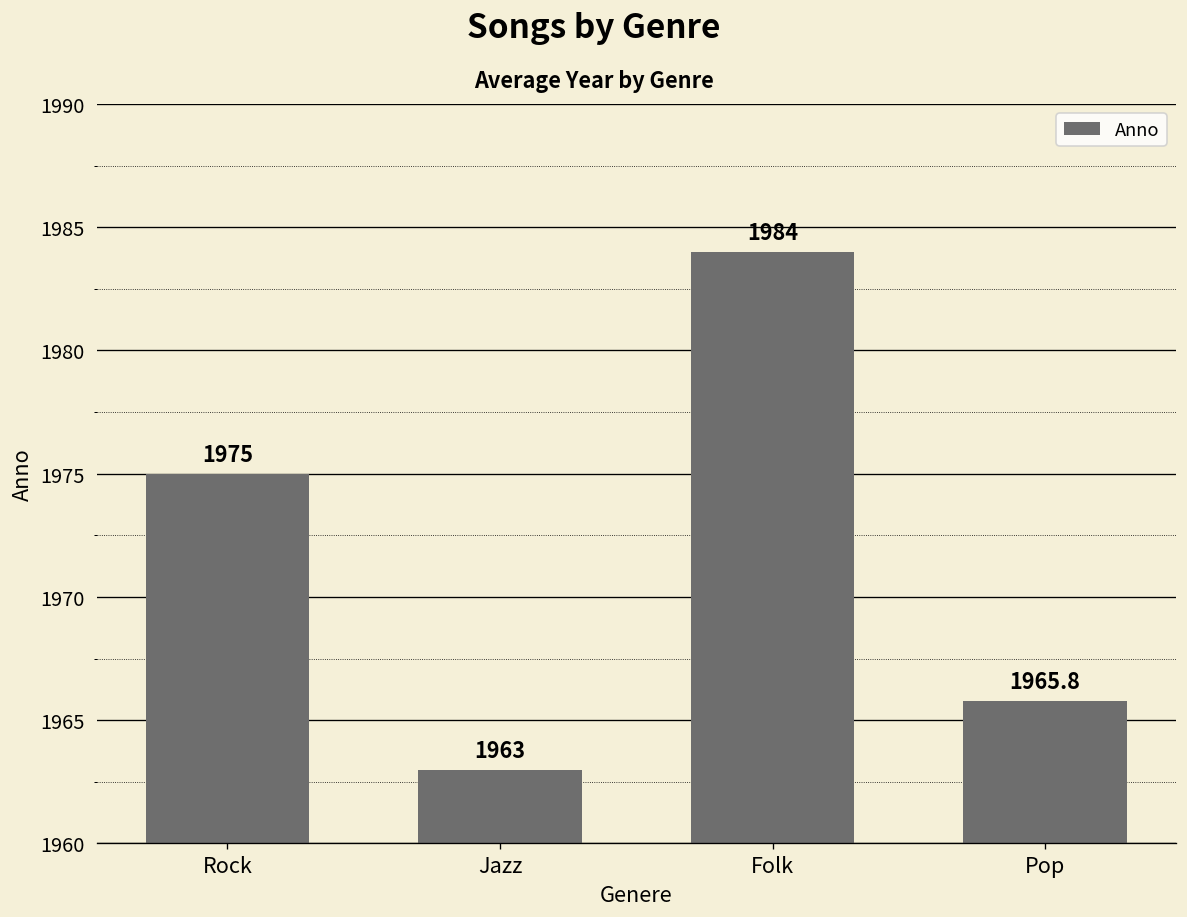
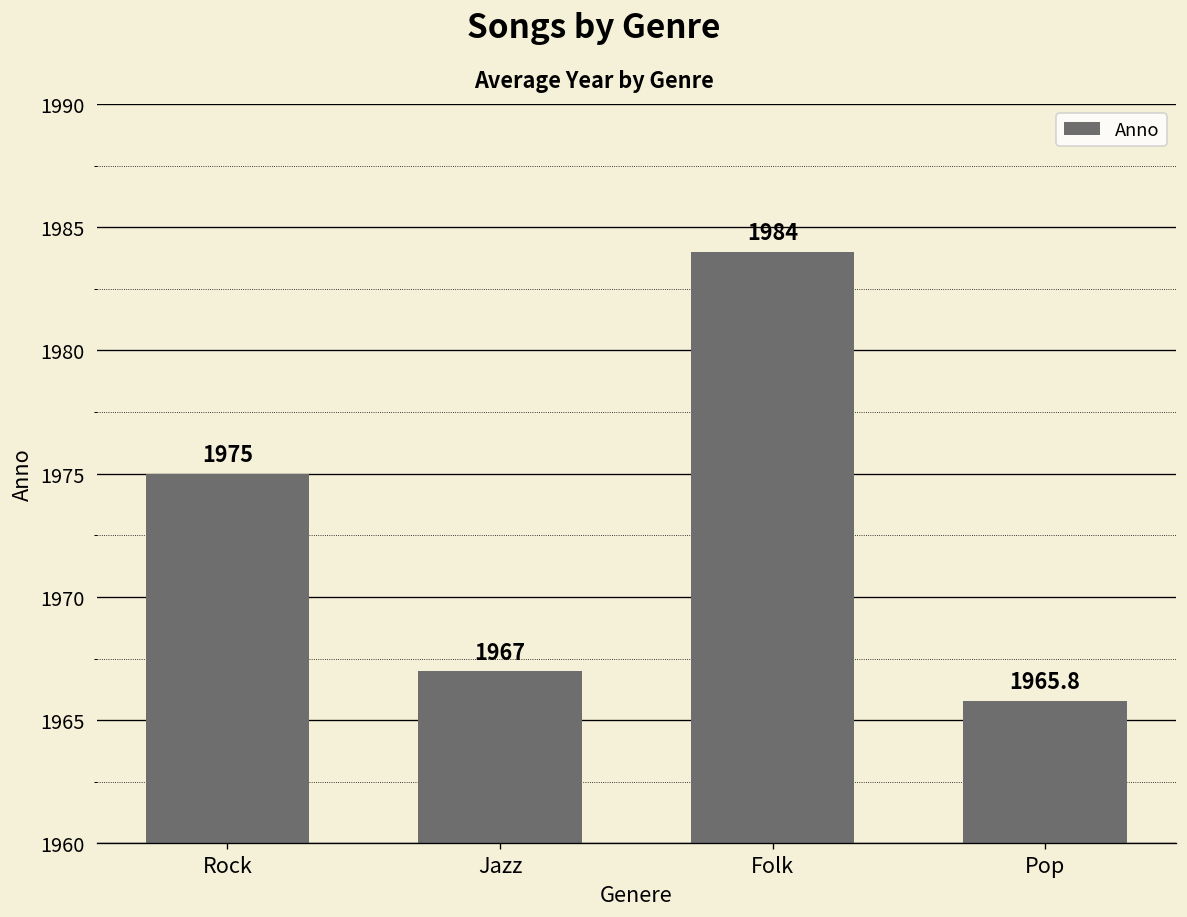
Jazz: 1963 -> 1967
